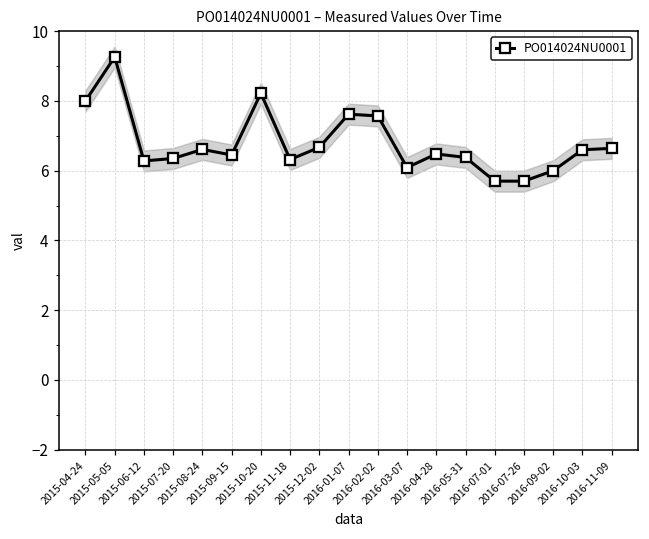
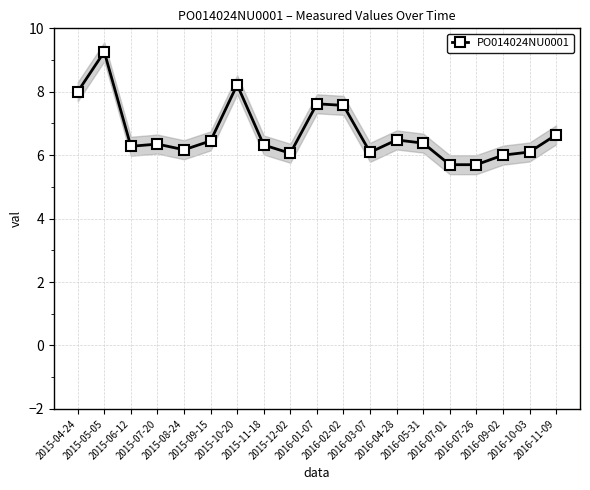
PO014024NU0001, 2015-08-24: 6.6 -> 6.2
PO014024NU0001, 2015-12-02: 6.7 -> 6.1
PO014024NU0001, 2016-10-03: 6.6 -> 6.1
